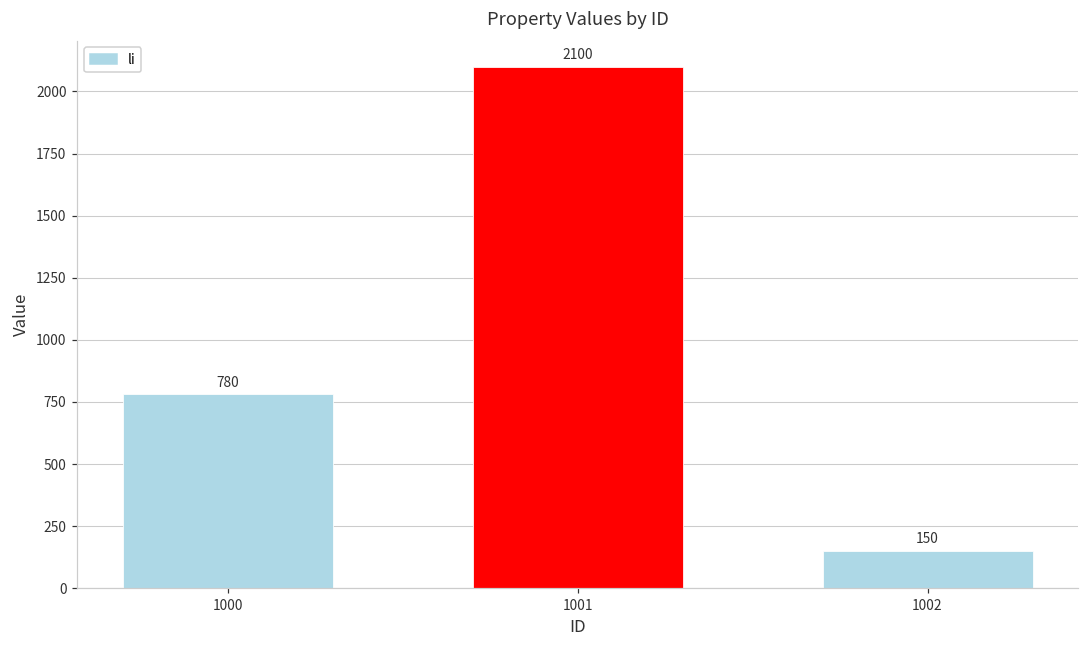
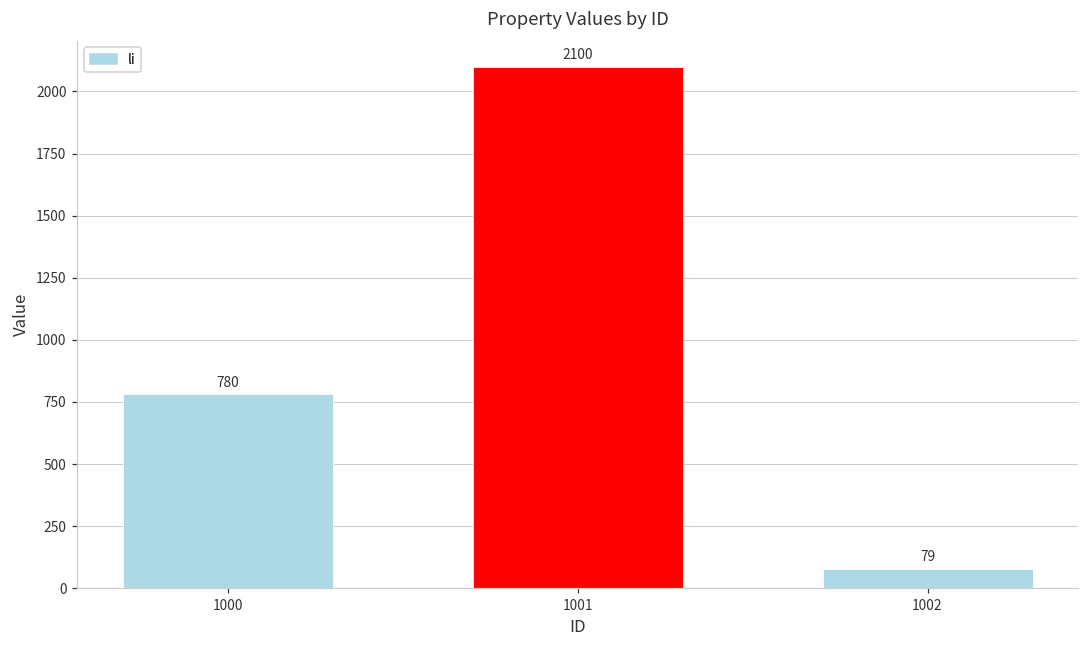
1002: 150 -> 79
